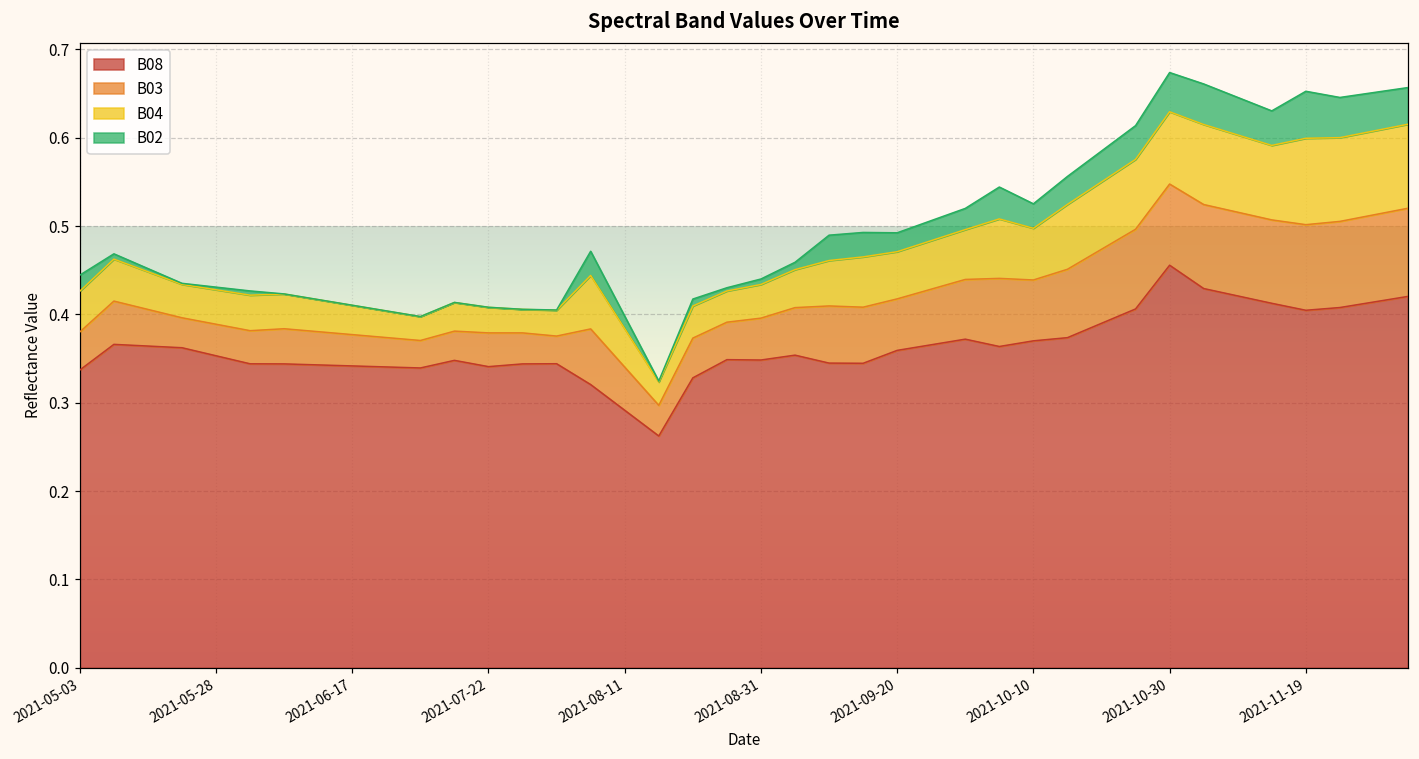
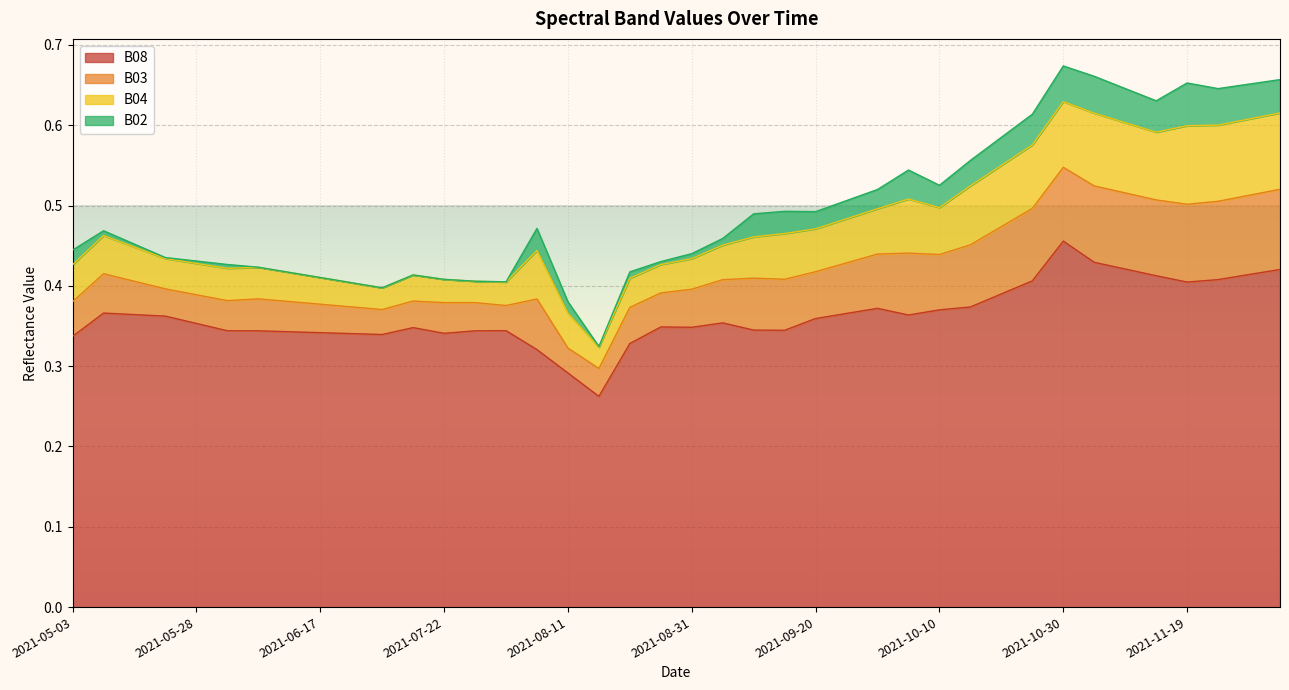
B03, 2021-08-11: 0.05 -> 0.03
